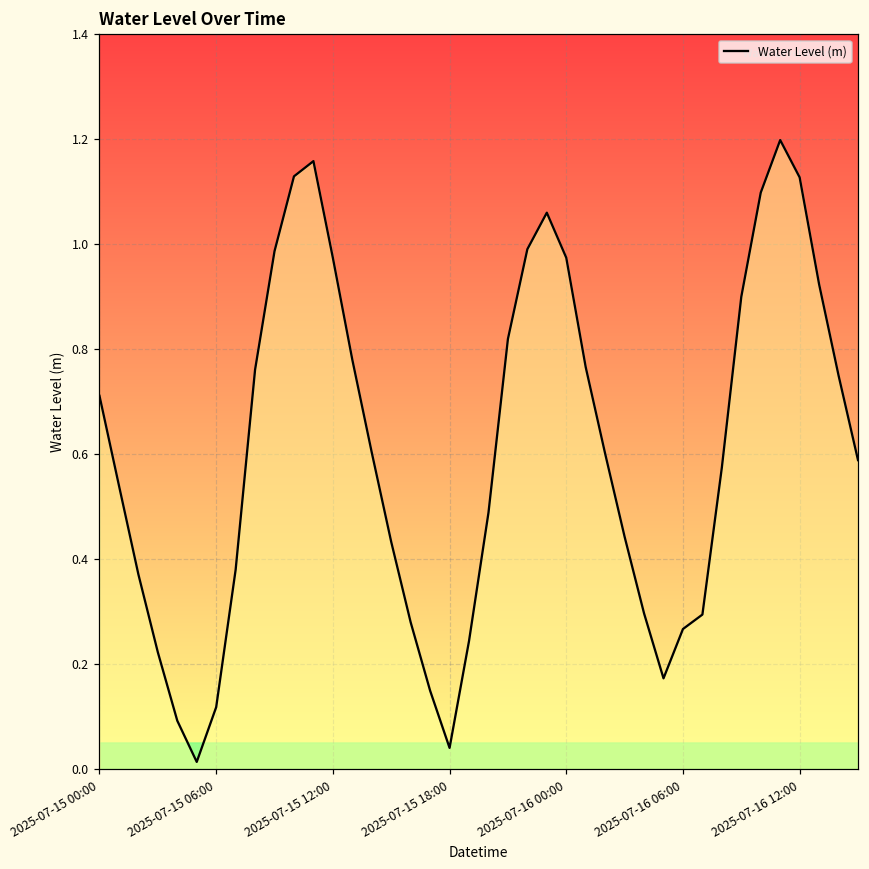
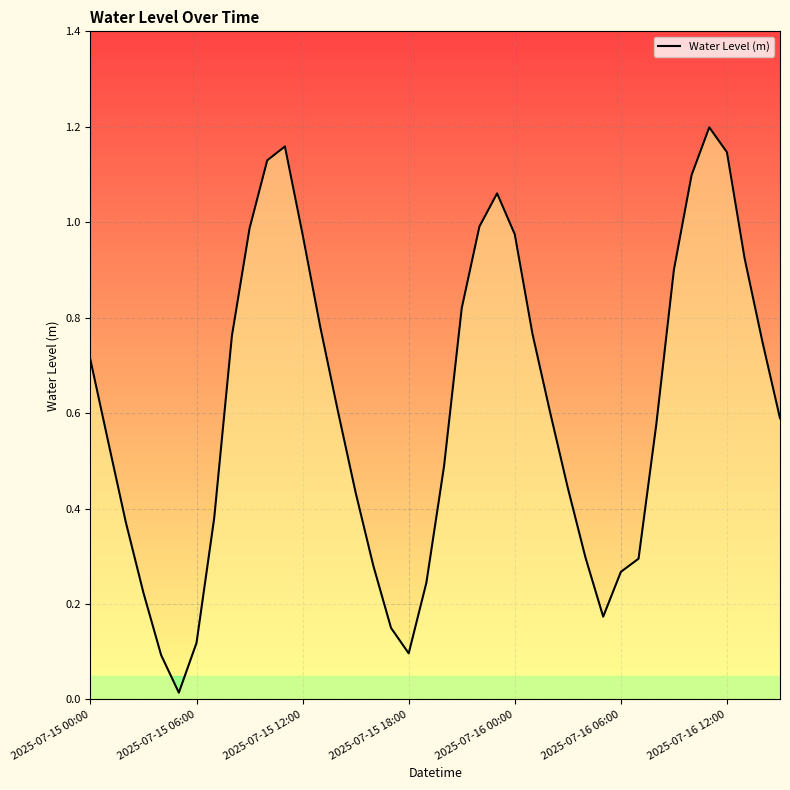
Water Level (m), 2025-07-15 18:00: 0.04 -> 0.10
Water Level (m), 2025-07-16 12:00: 1.13 -> 1.15
